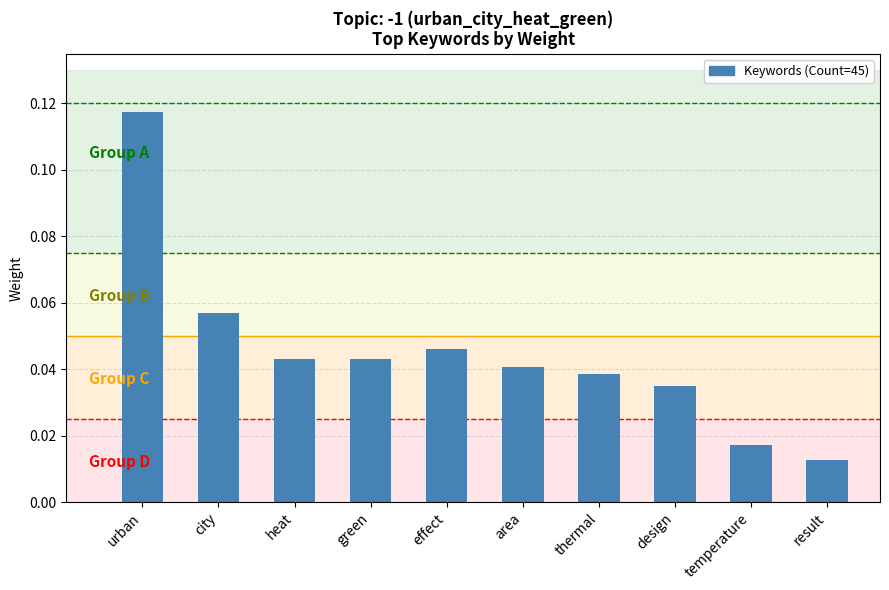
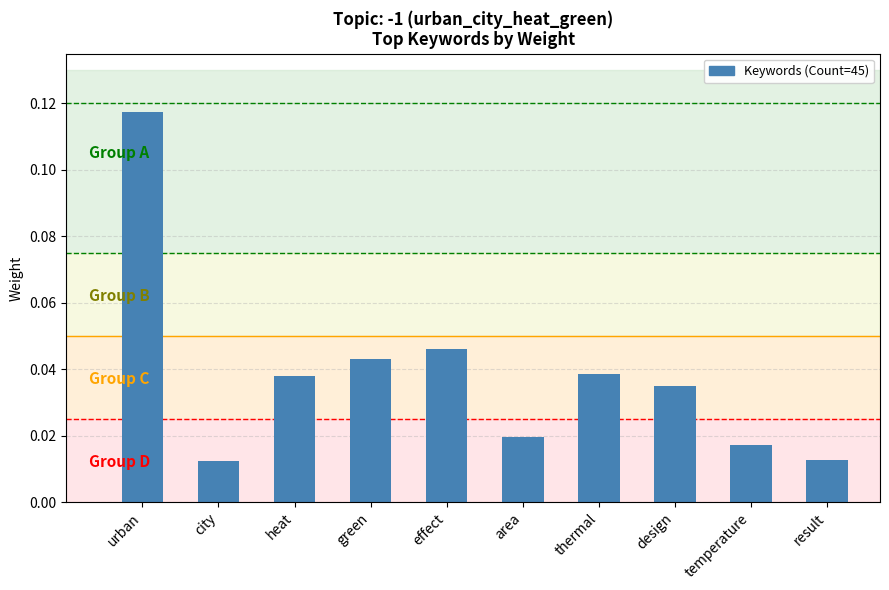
city: 0.057 -> 0.012
heat: 0.043 -> 0.038
area: 0.041 -> 0.019
